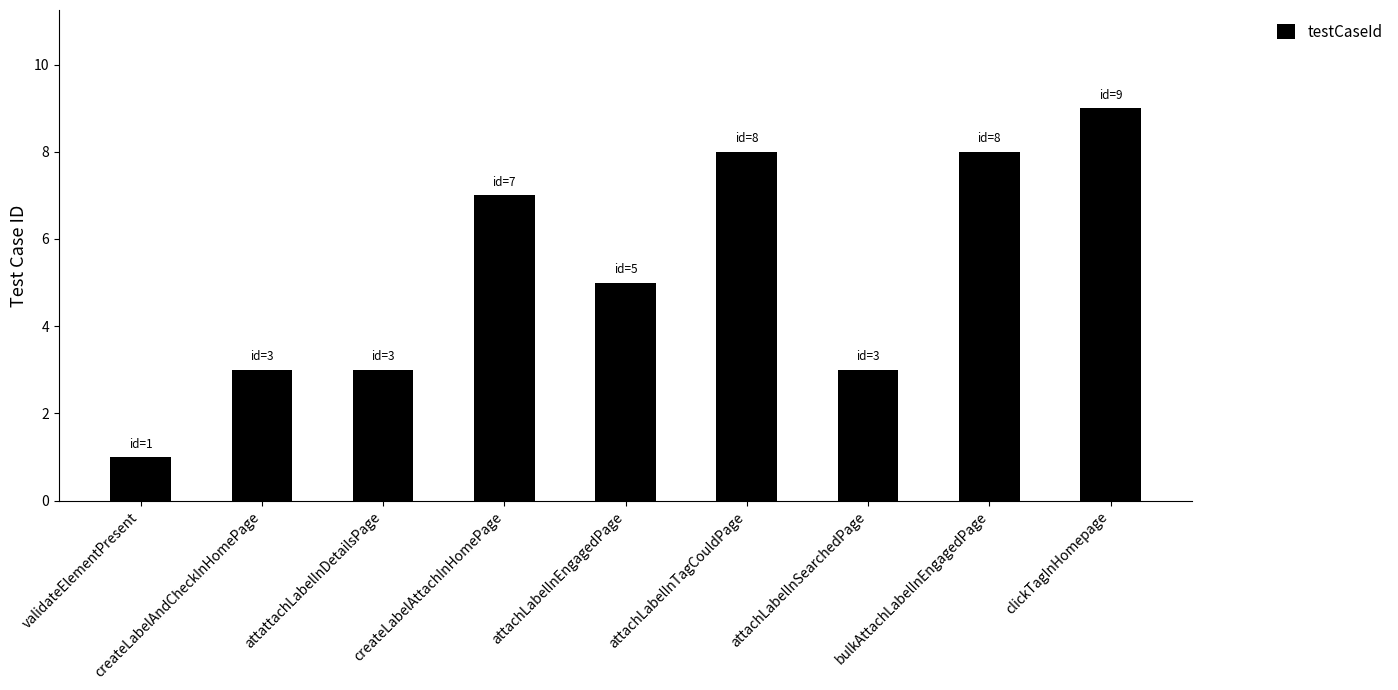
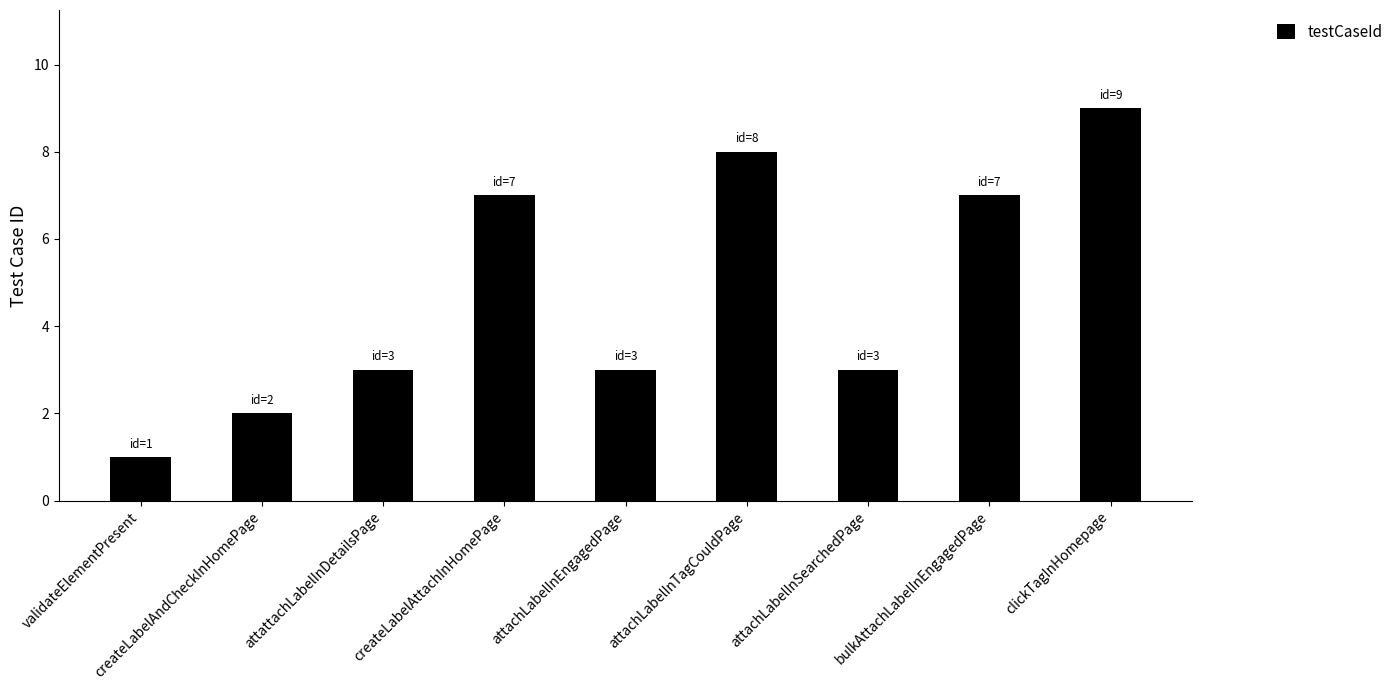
createLabelAndCheckInHomePage: 3 -> 2
attachLabelInEngagedPage: 5 -> 3
bulkAttachLabelInEngagedPage: 8 -> 7
